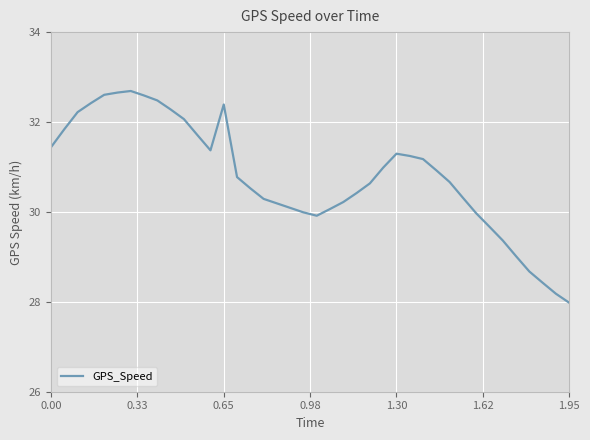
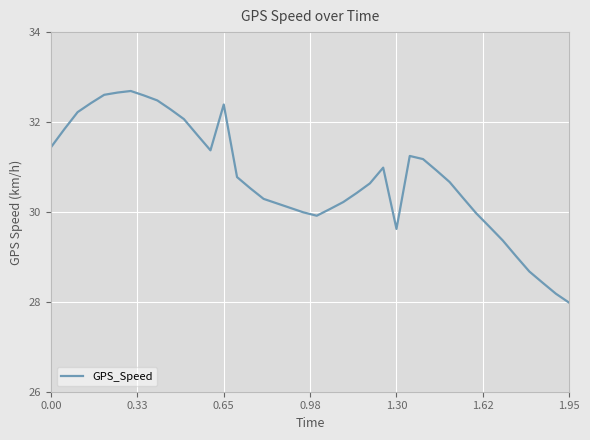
1.30: 31.3 -> 29.6
